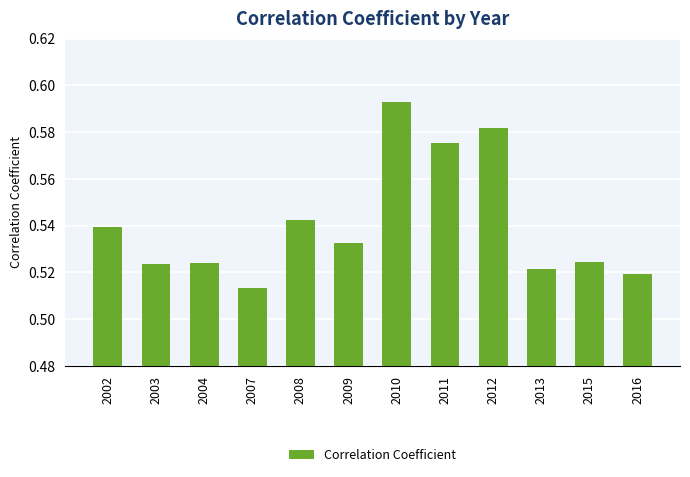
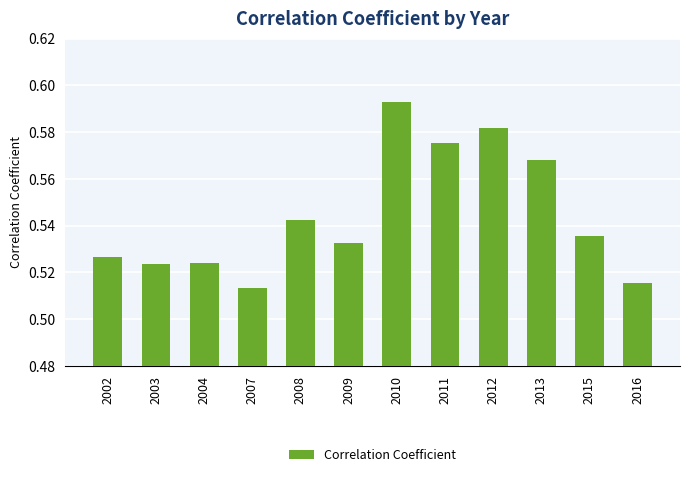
2002: 0.540 -> 0.527
2013: 0.522 -> 0.568
2015: 0.525 -> 0.536
2016: 0.519 -> 0.516
